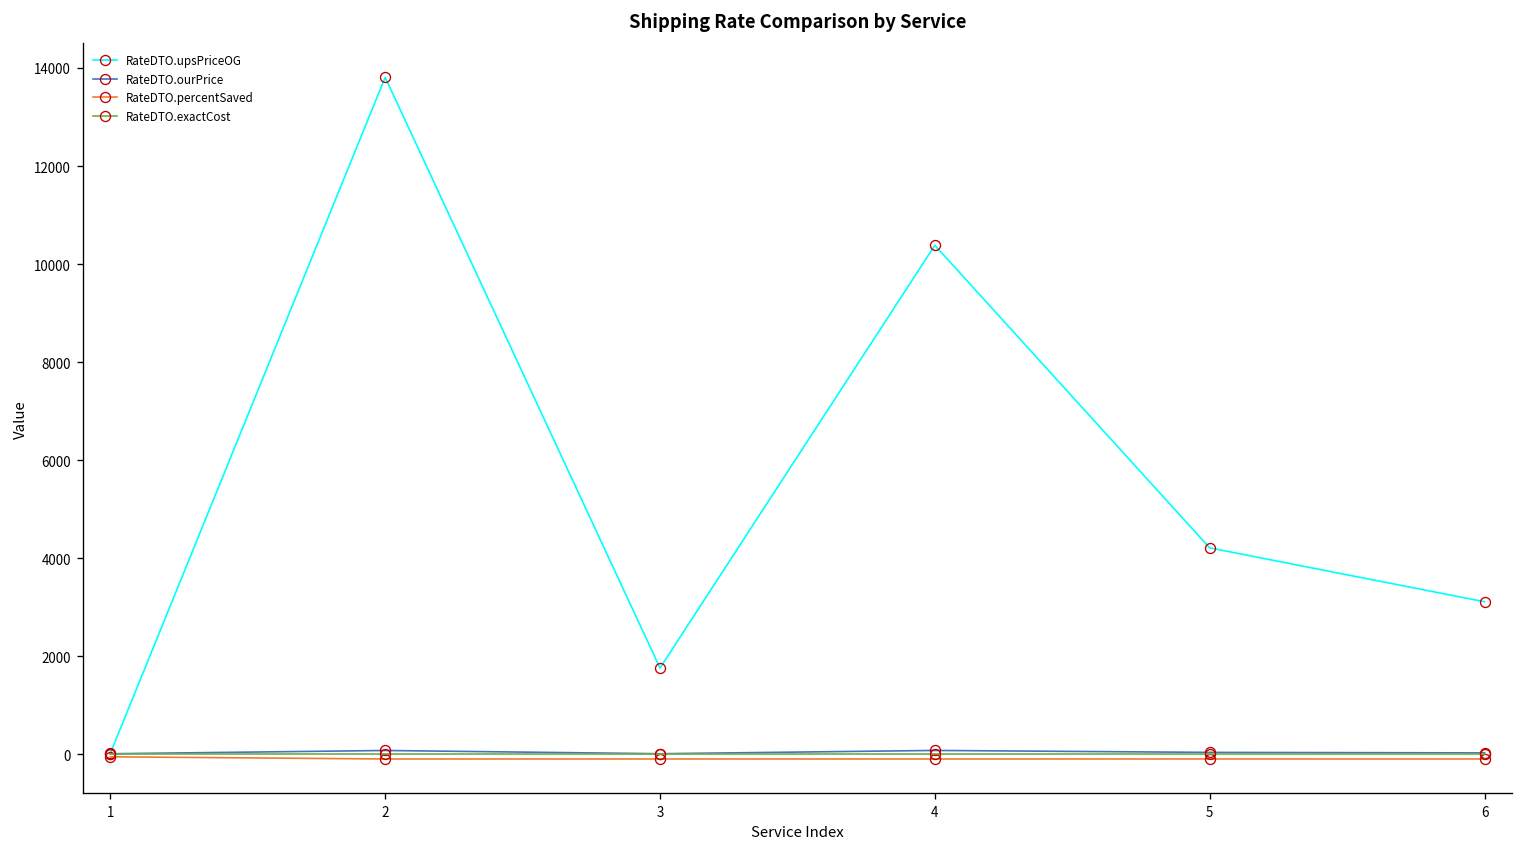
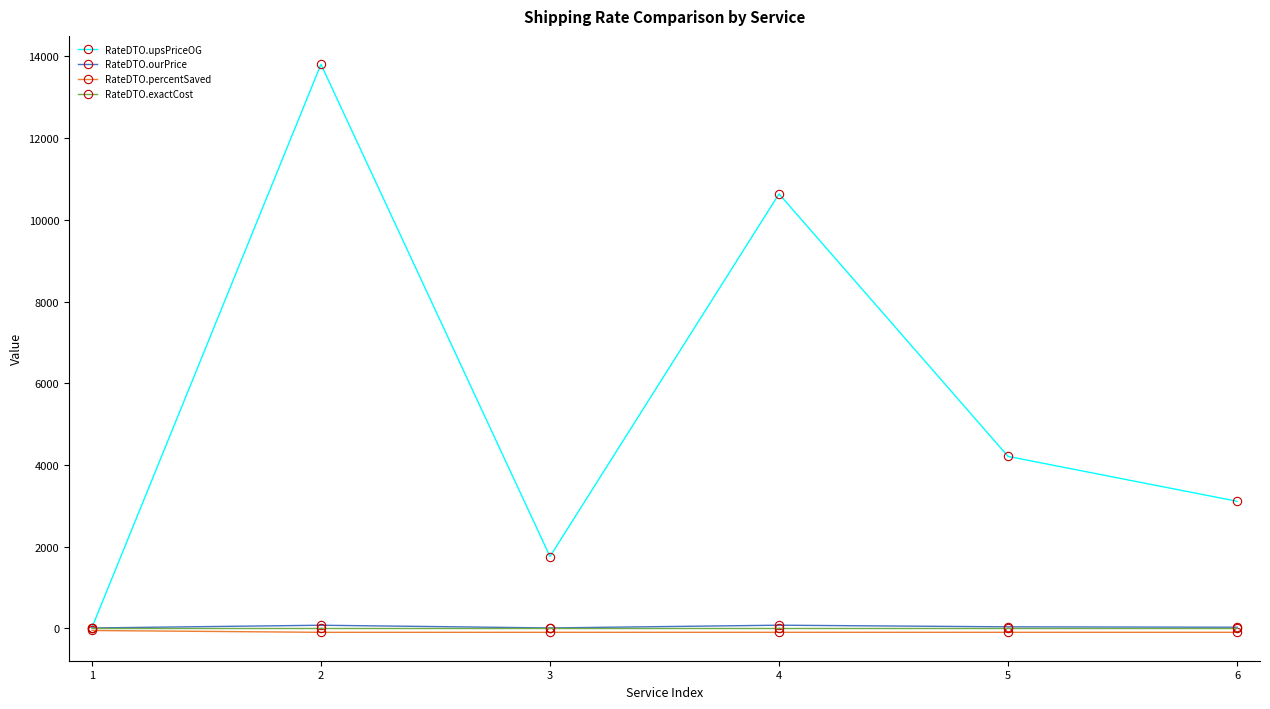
RateDTO.upsPriceOG, 4: 10400 -> 10600
